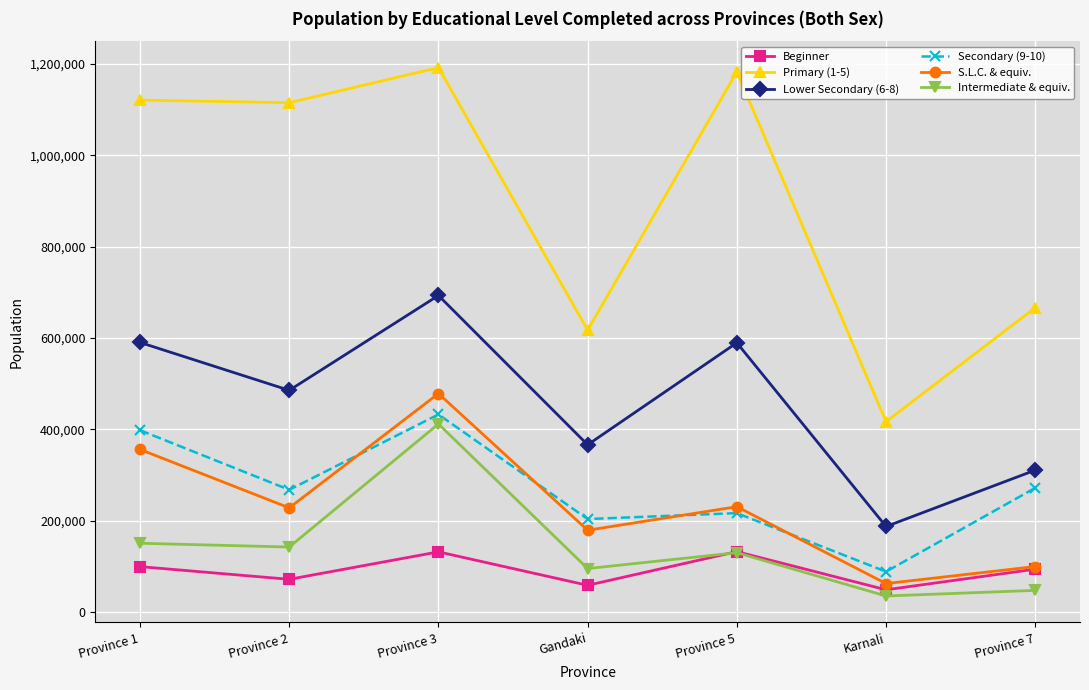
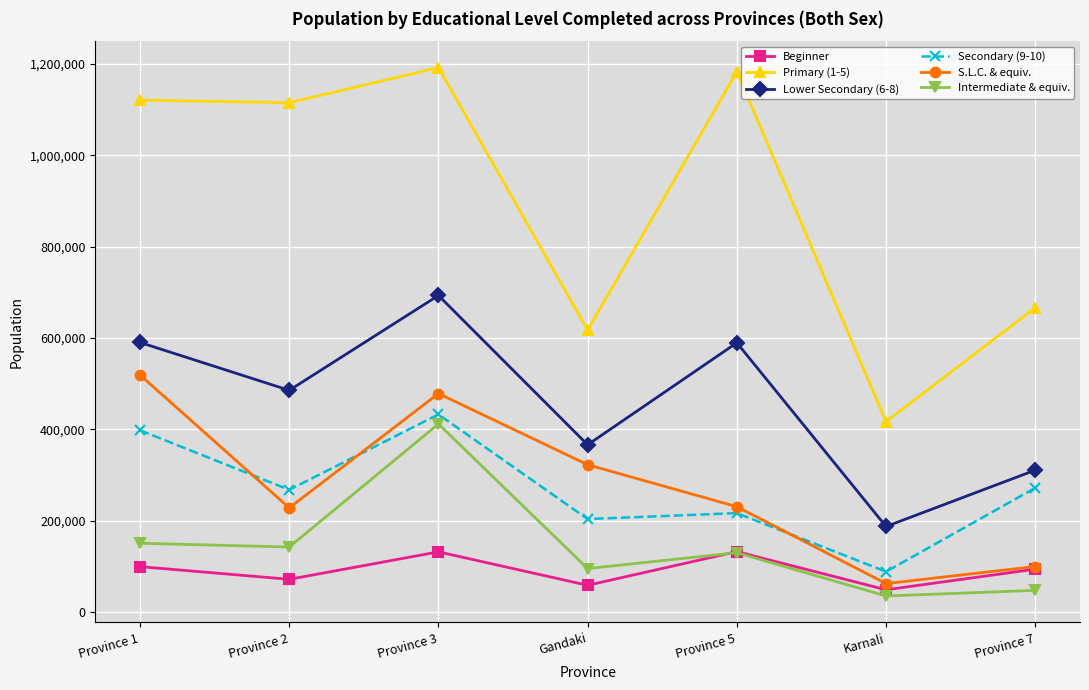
S.L.C. & equiv., Province 1: 360,000 -> 520,000
S.L.C. & equiv., Gandaki: 180,000 -> 320,000
